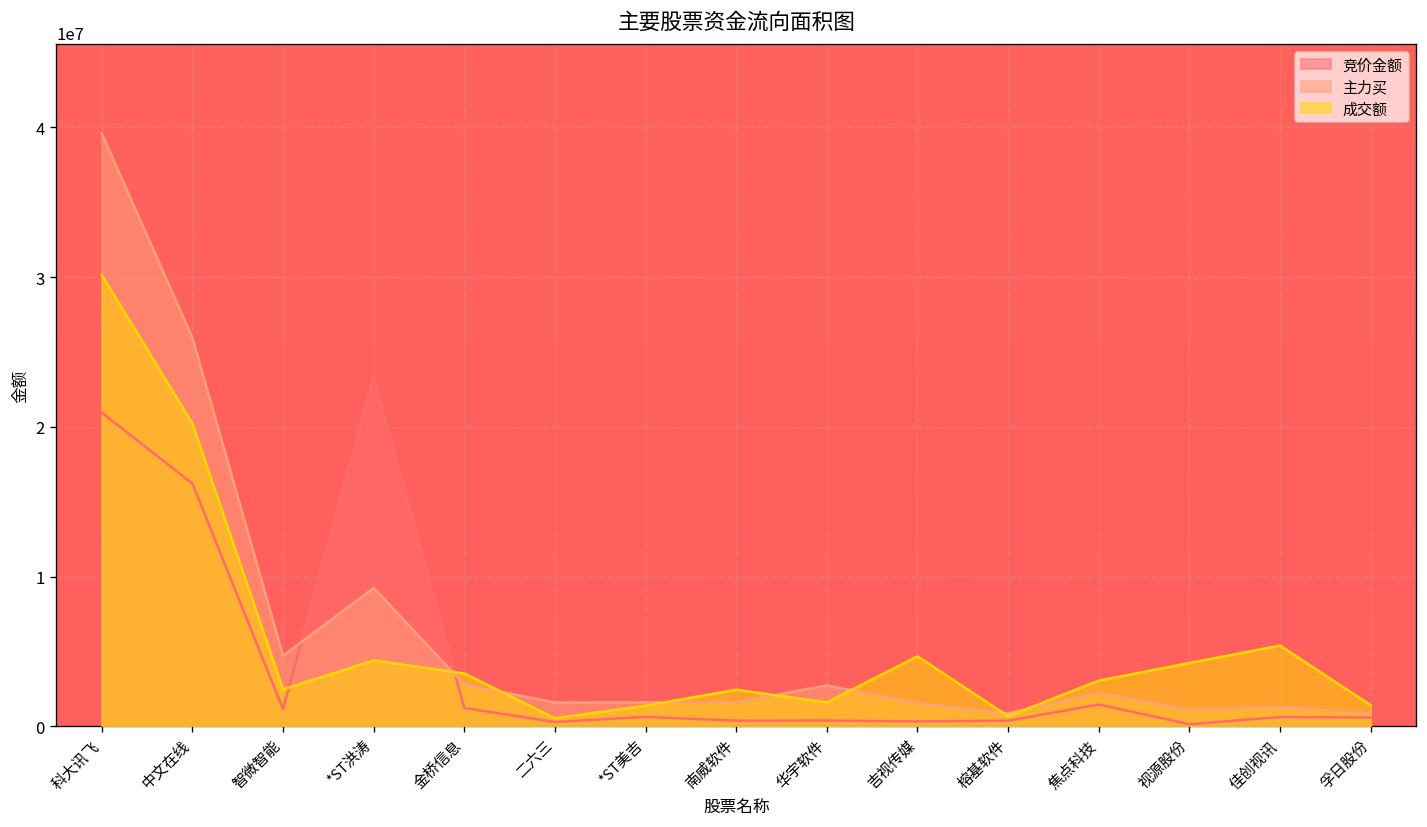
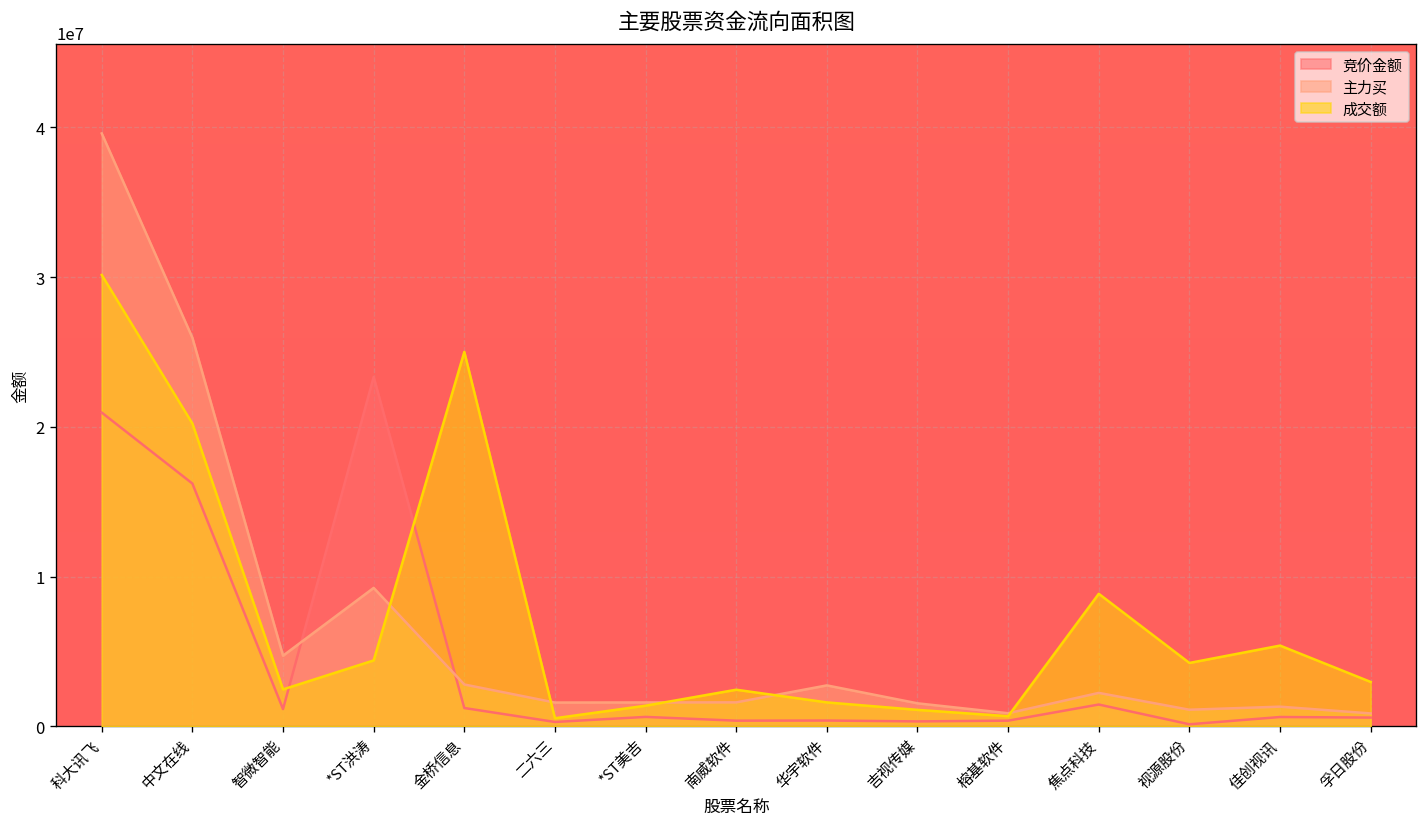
成交额, 金桥信息: 3500000 -> 25000000
成交额, 吉视传媒: 4700000 -> 1100000
成交额, 焦点科技: 3100000 -> 8900000
成交额, 孚日股份: 1400000 -> 3000000
